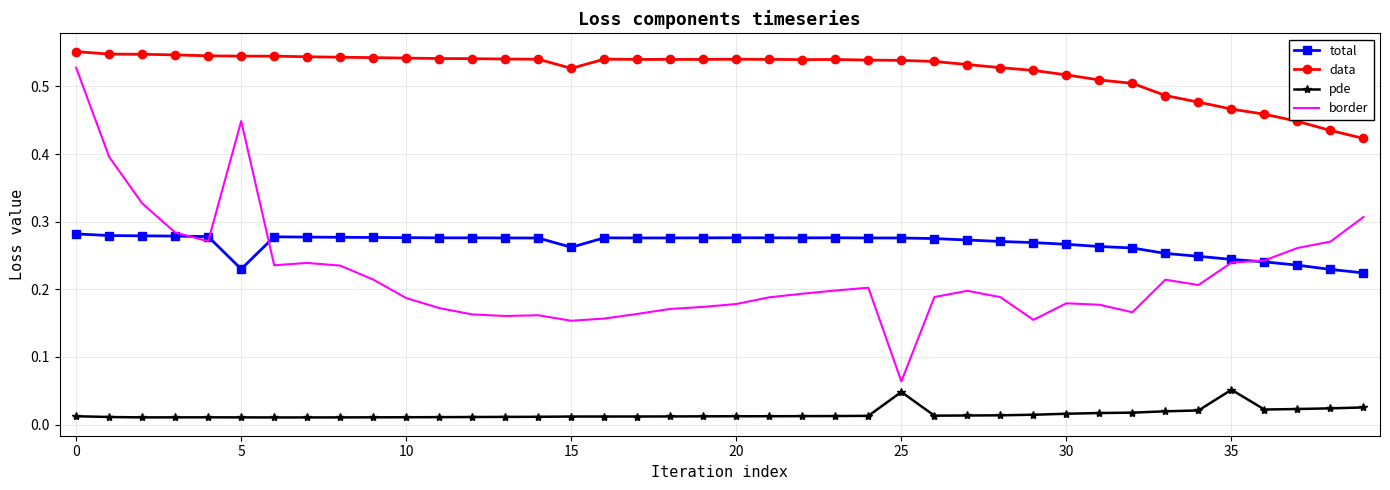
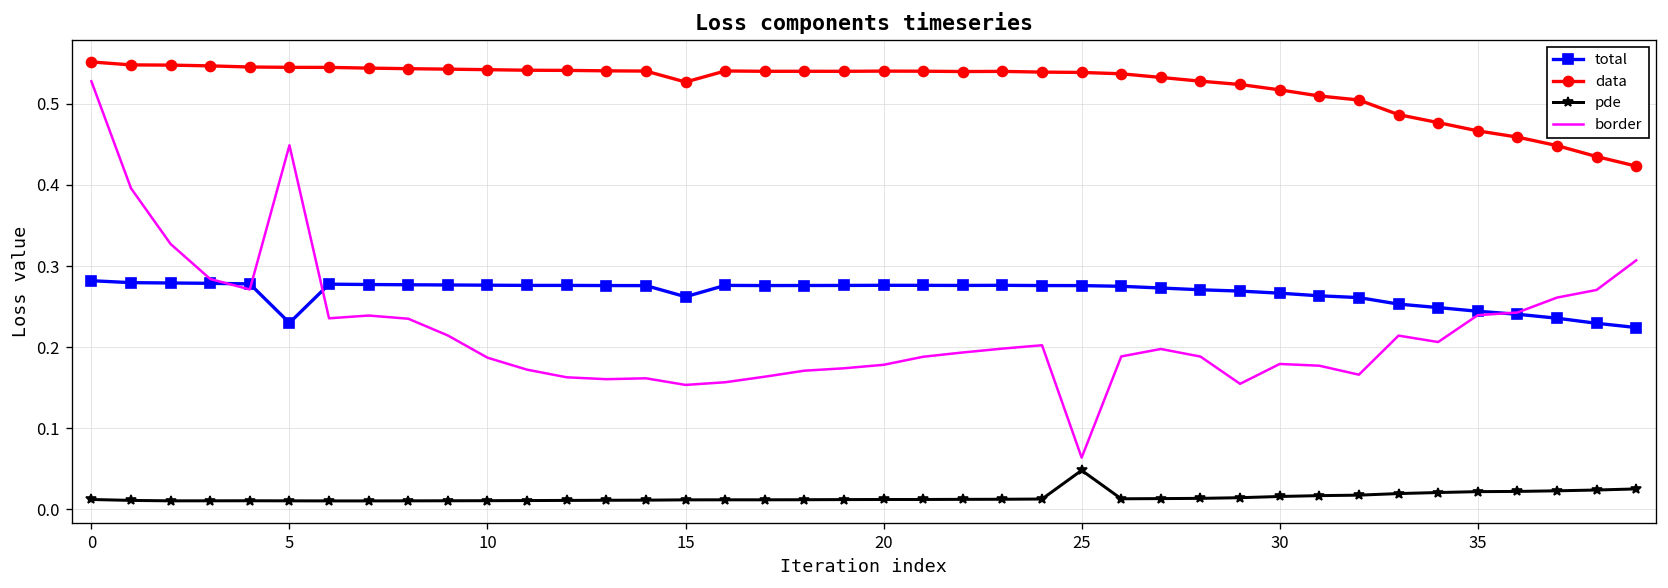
pde, 35: 0.05 -> 0.02
